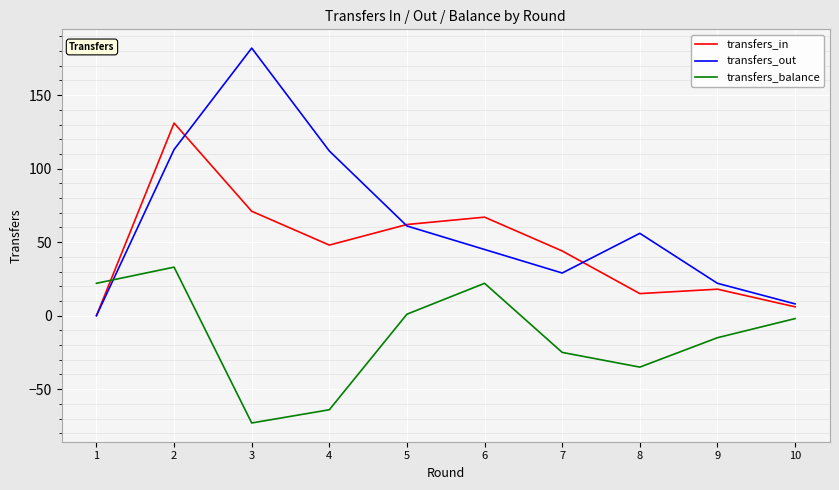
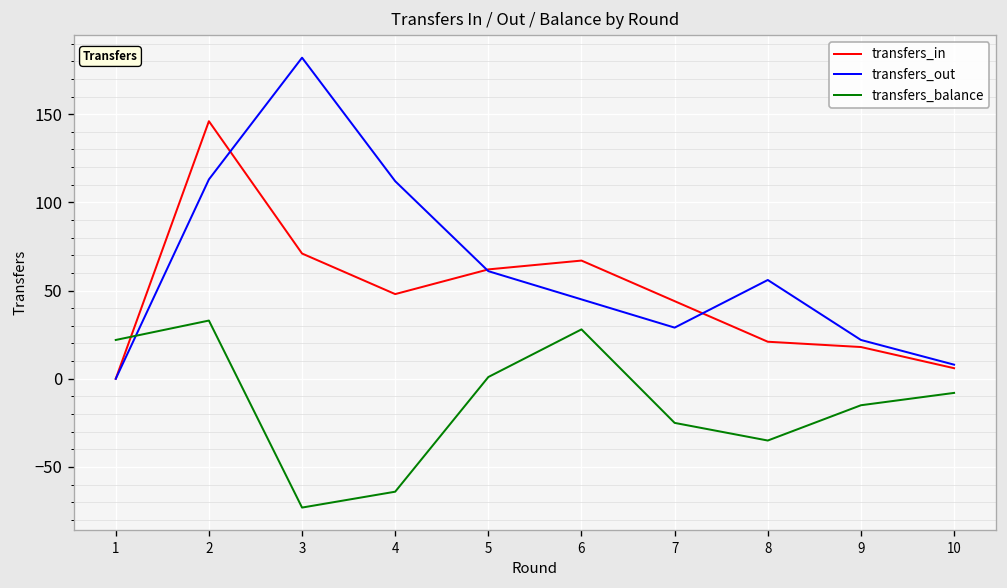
transfers_in, 2: 131 -> 146
transfers_balance, 6: 22 -> 28
transfers_in, 8: 15 -> 21
transfers_balance, 10: -2 -> -8
